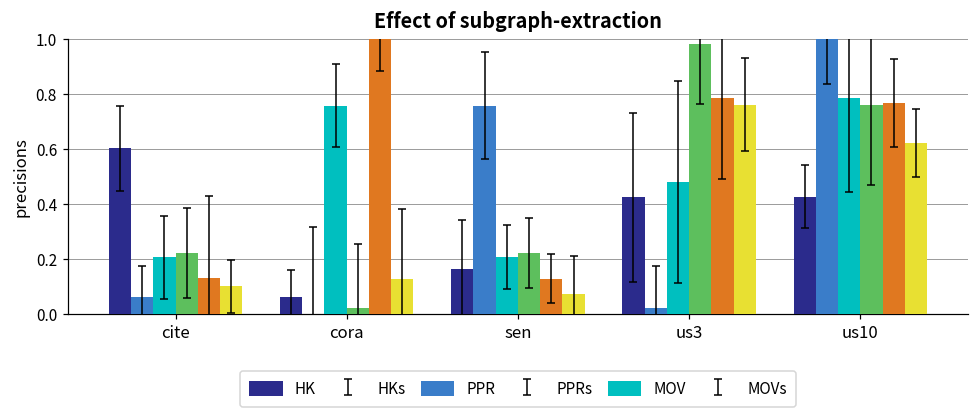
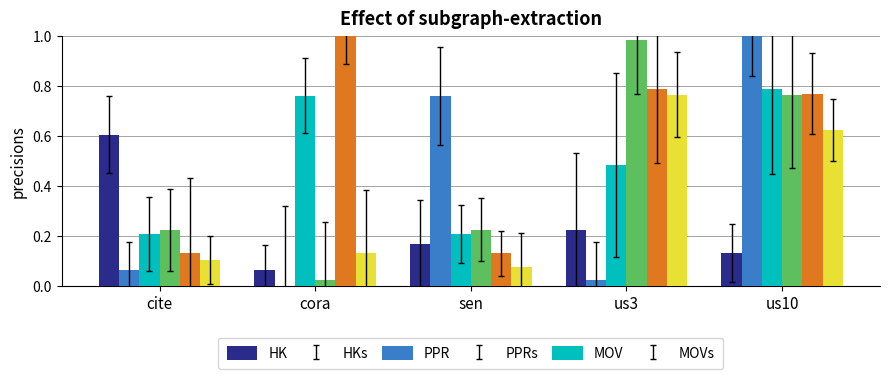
HK, us3: 0.42 -> 0.22
HK, us10: 0.43 -> 0.13
